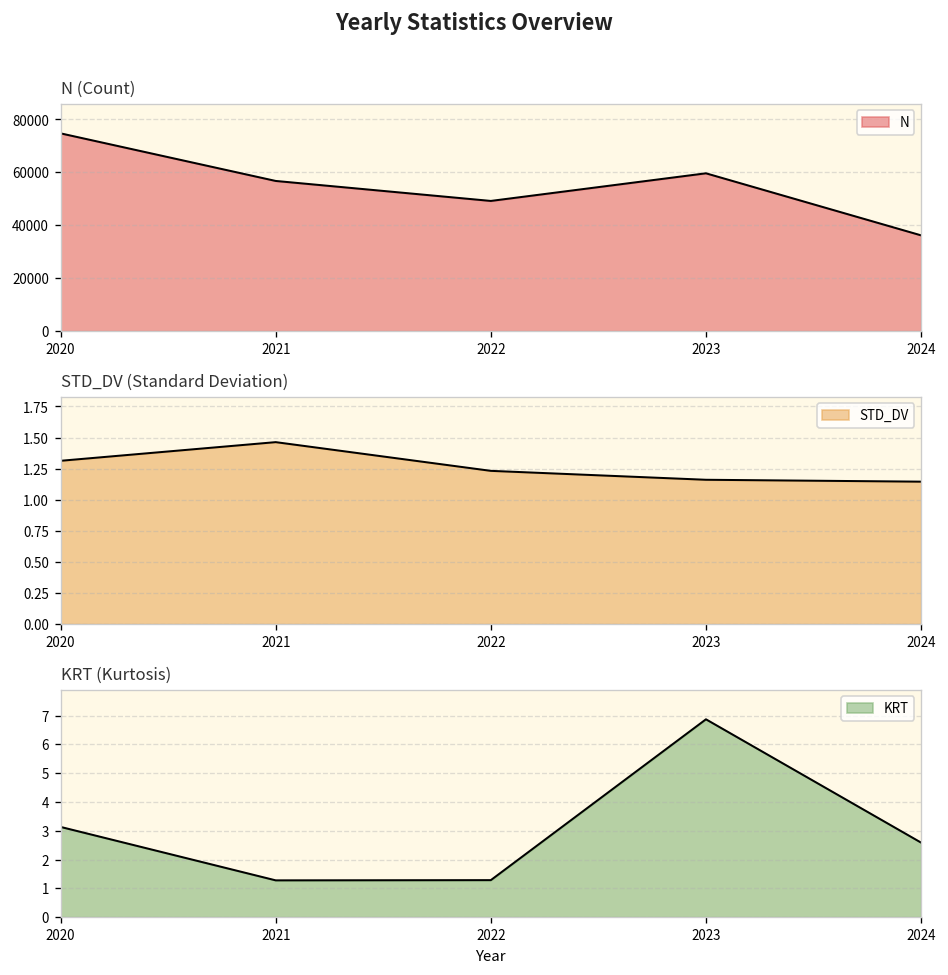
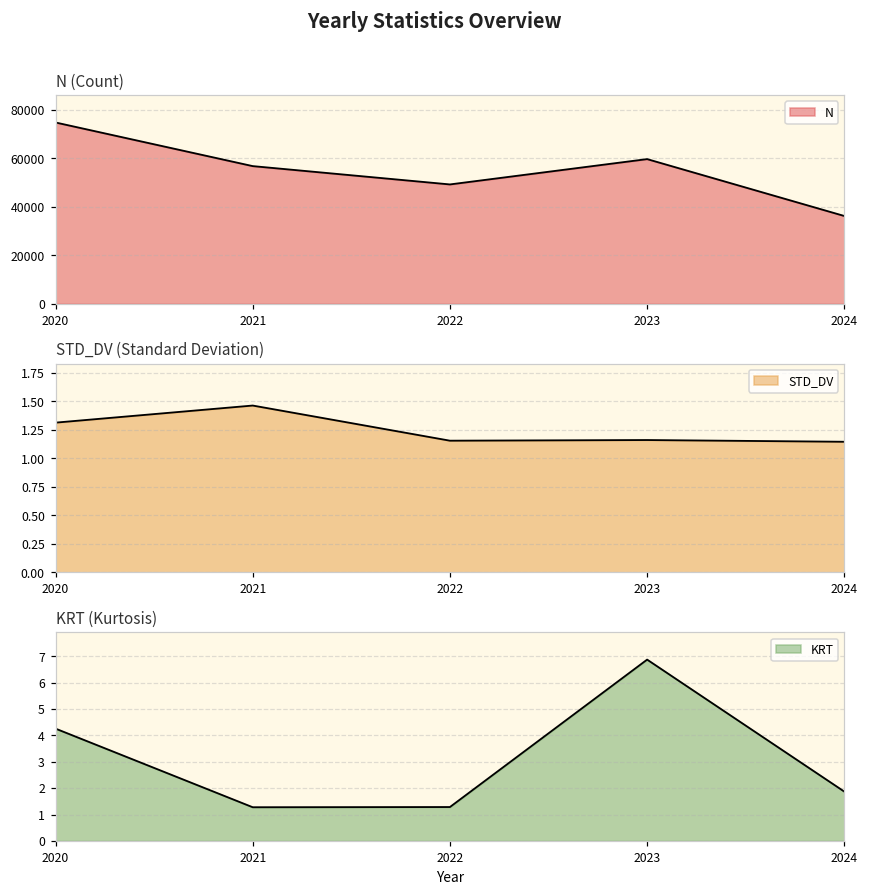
STD_DV (Standard Deviation), 2022: 1.23 -> 1.15
KRT (Kurtosis), 2020: 3.1 -> 4.3
KRT (Kurtosis), 2024: 2.6 -> 1.9
